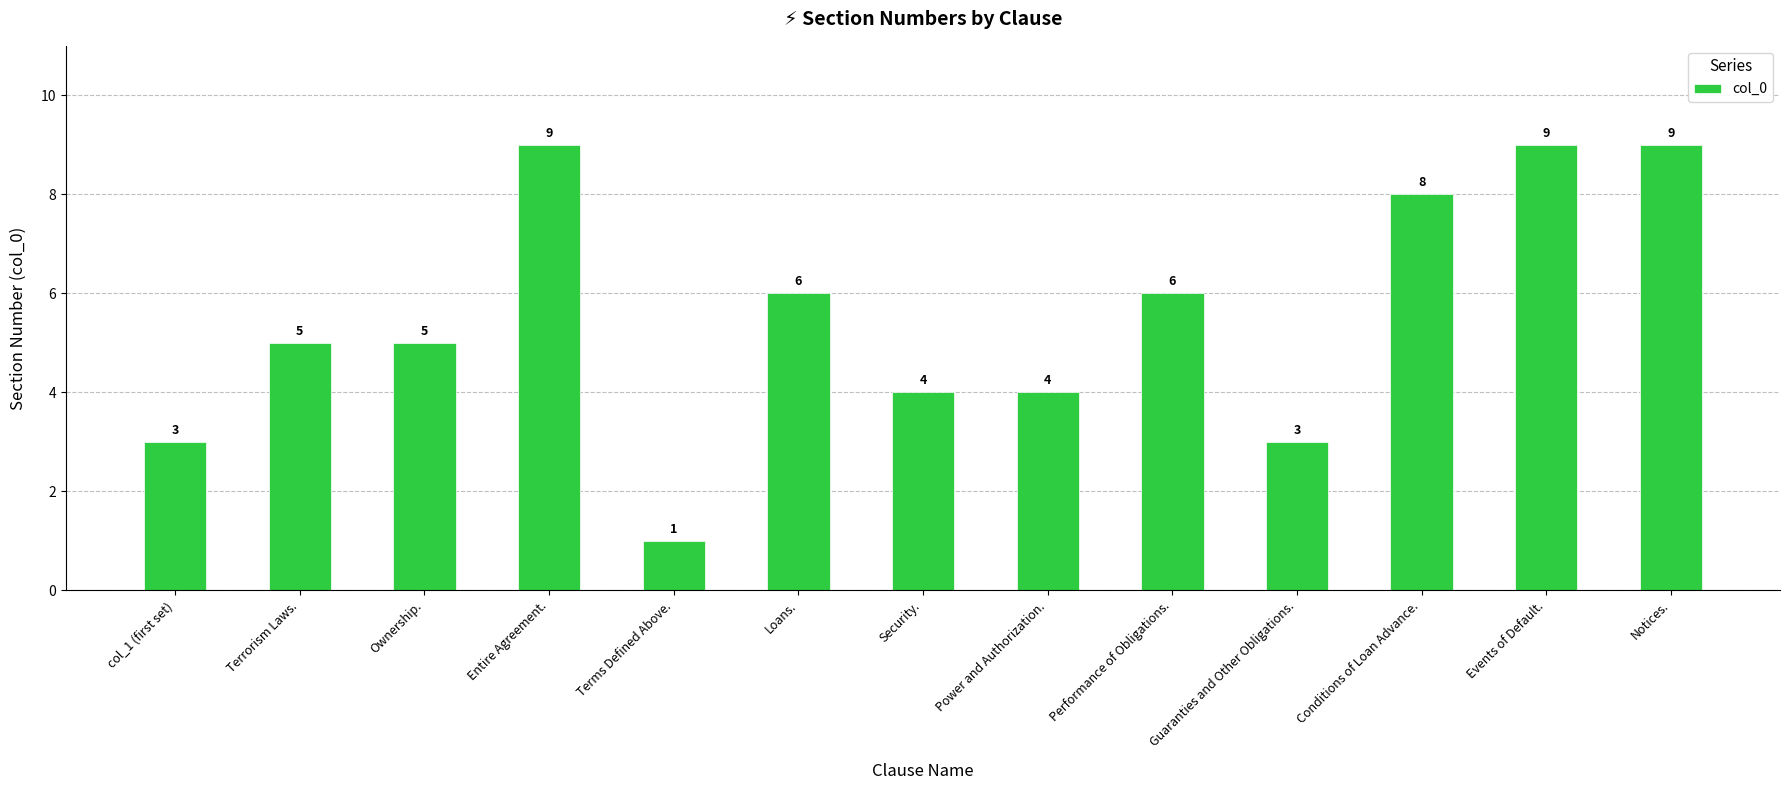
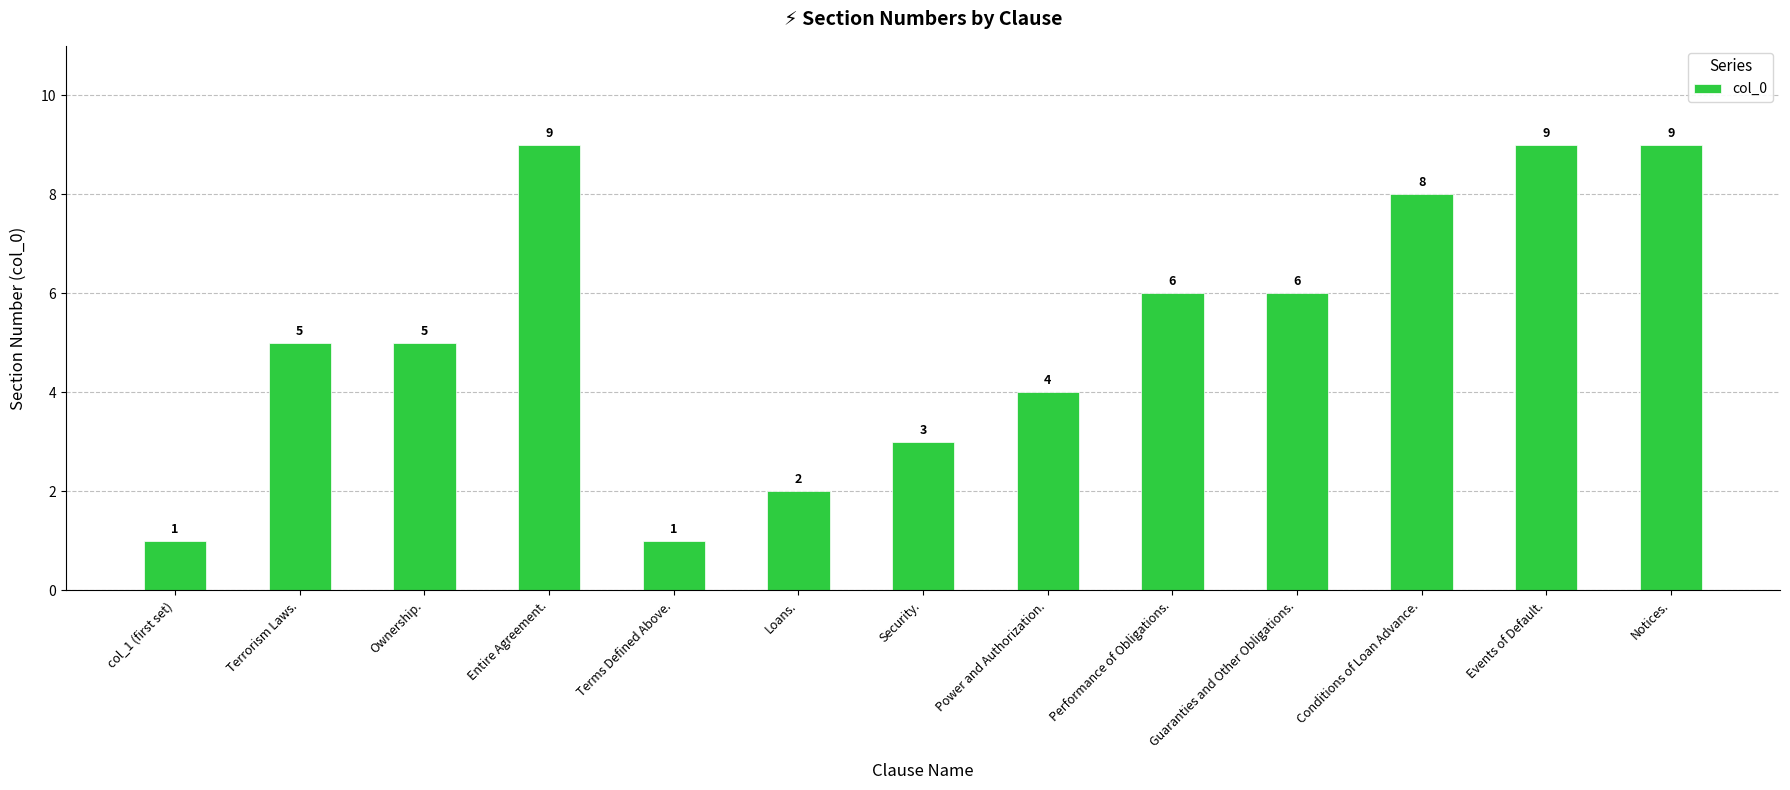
col_1 (first set): 3 -> 1
Loans.: 6 -> 2
Security.: 4 -> 3
Guaranties and Other Obligations.: 3 -> 6
